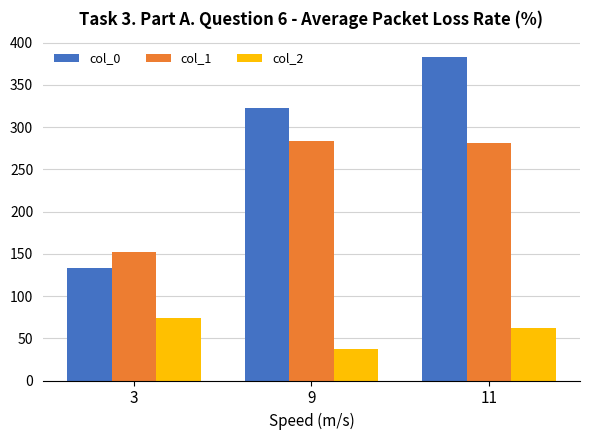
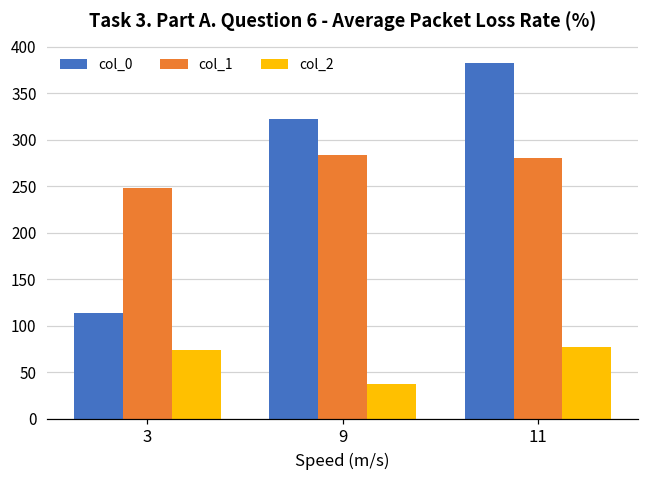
col_0, 3: 130 -> 110
col_1, 3: 150 -> 250
col_2, 11: 60 -> 80
